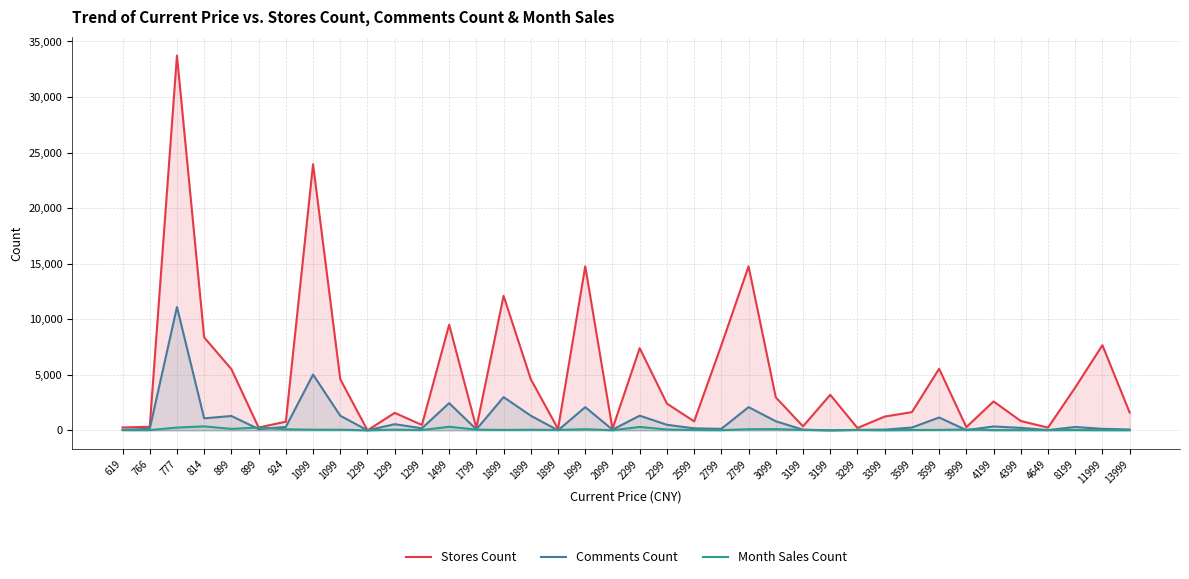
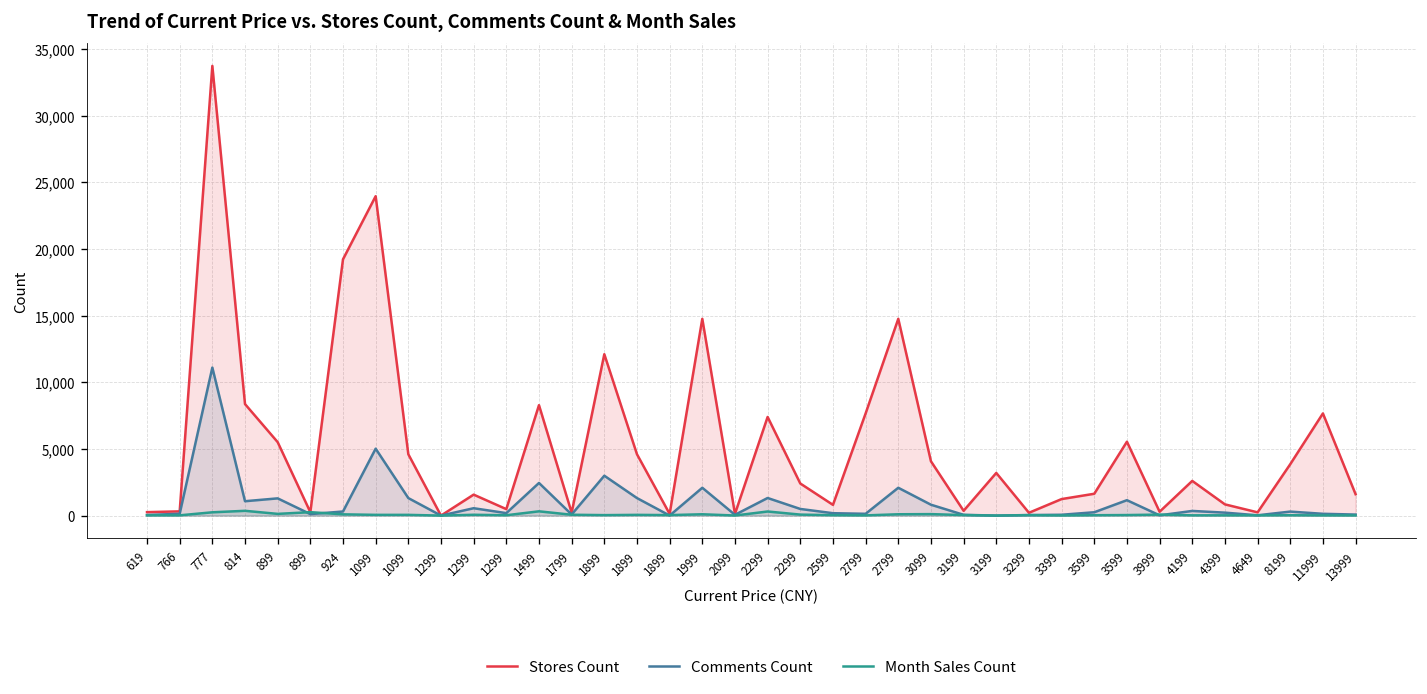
Stores Count, 924: 800 -> 19,200
Stores Count, 1499: 9,500 -> 8,300
Stores Count, 3099: 3,000 -> 4,100
